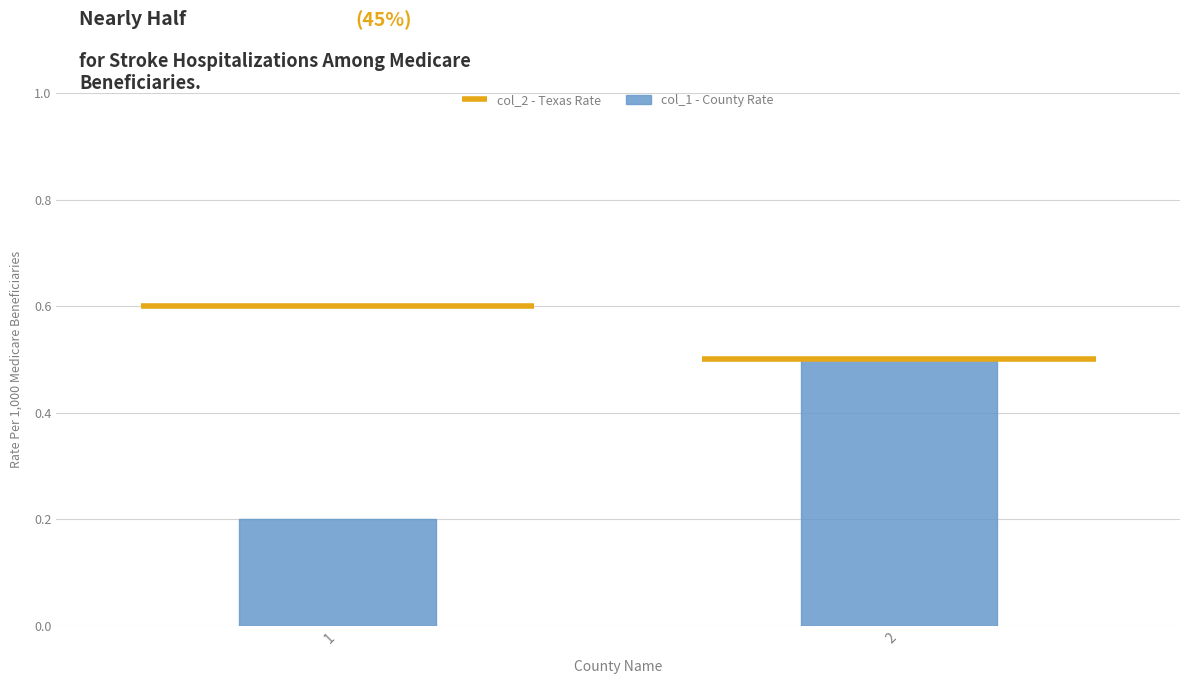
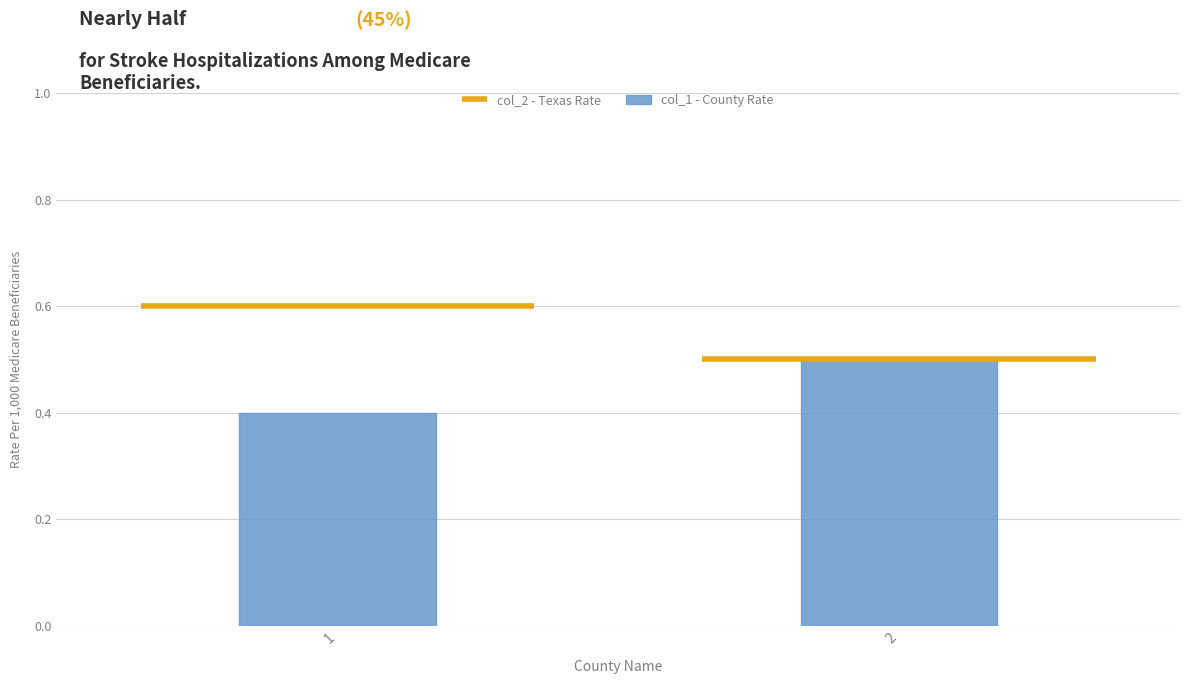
1: 0.2 -> 0.4
